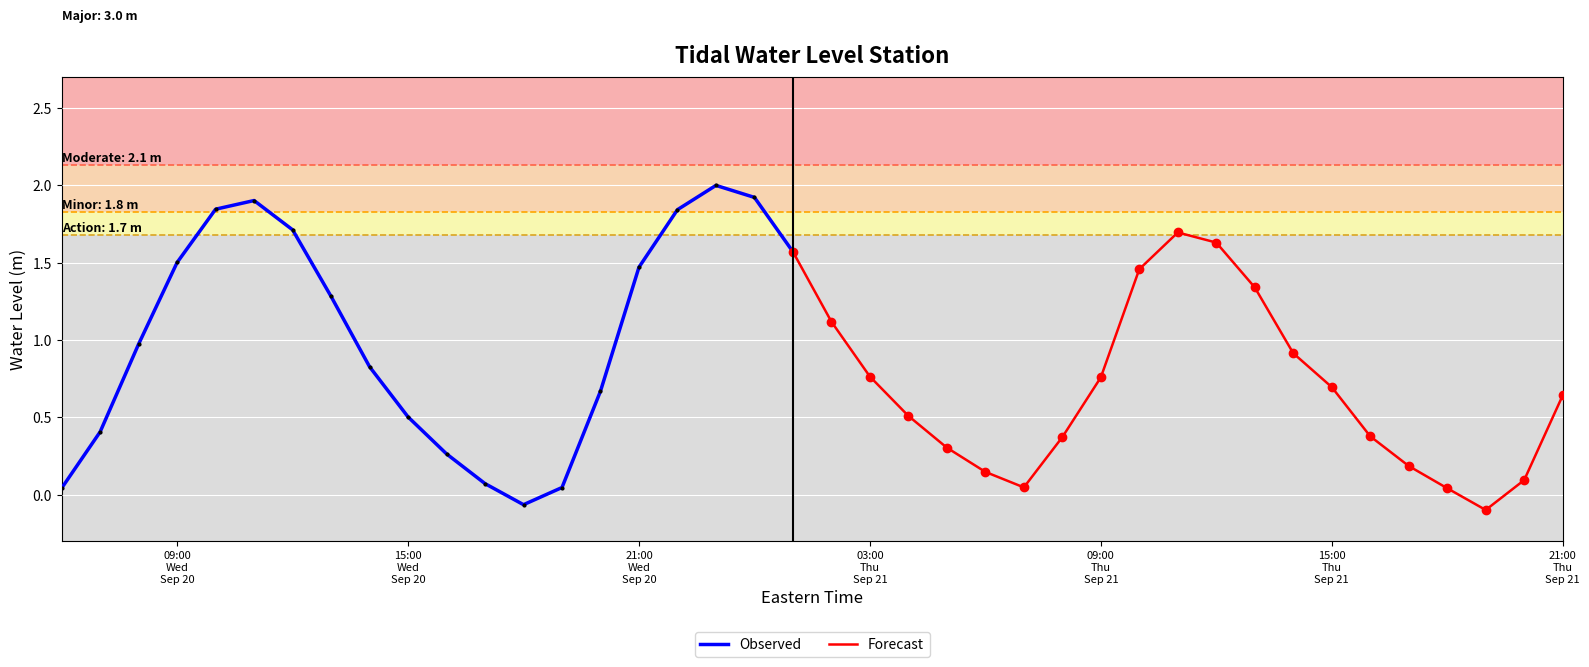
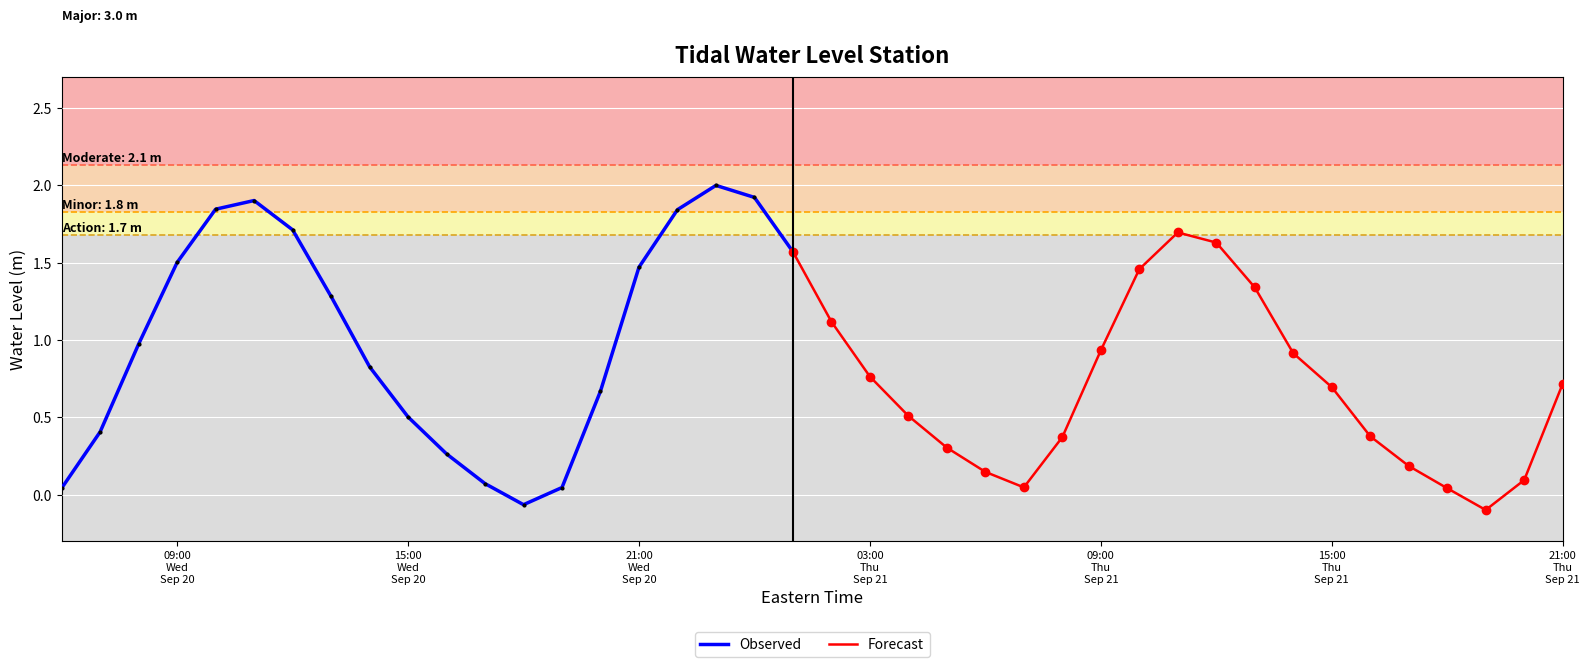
Forecast, 09:00 Thu Sep 21: 0.76 -> 0.93
Forecast, 21:00 Thu Sep 21: 0.64 -> 0.72
